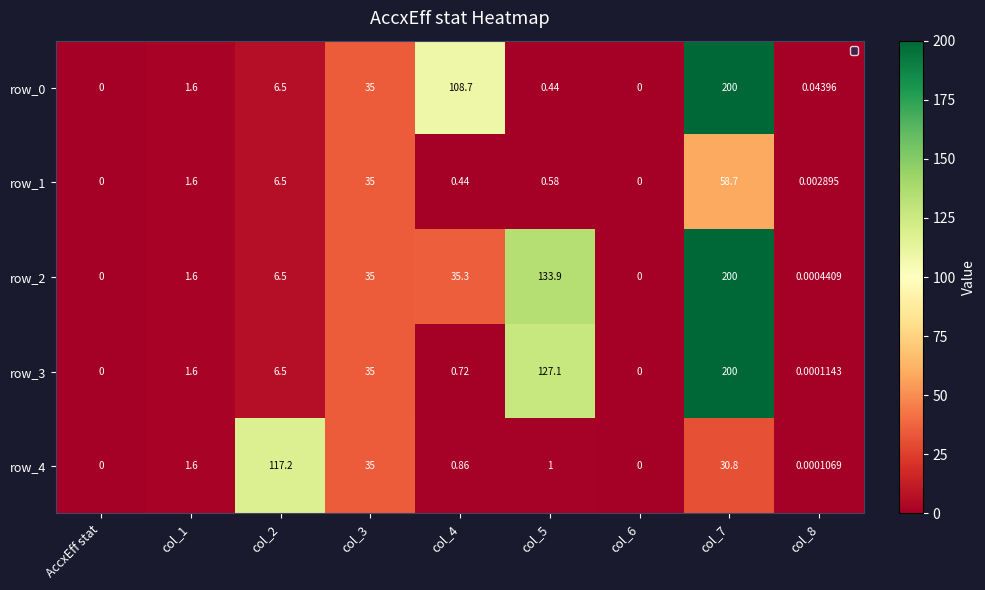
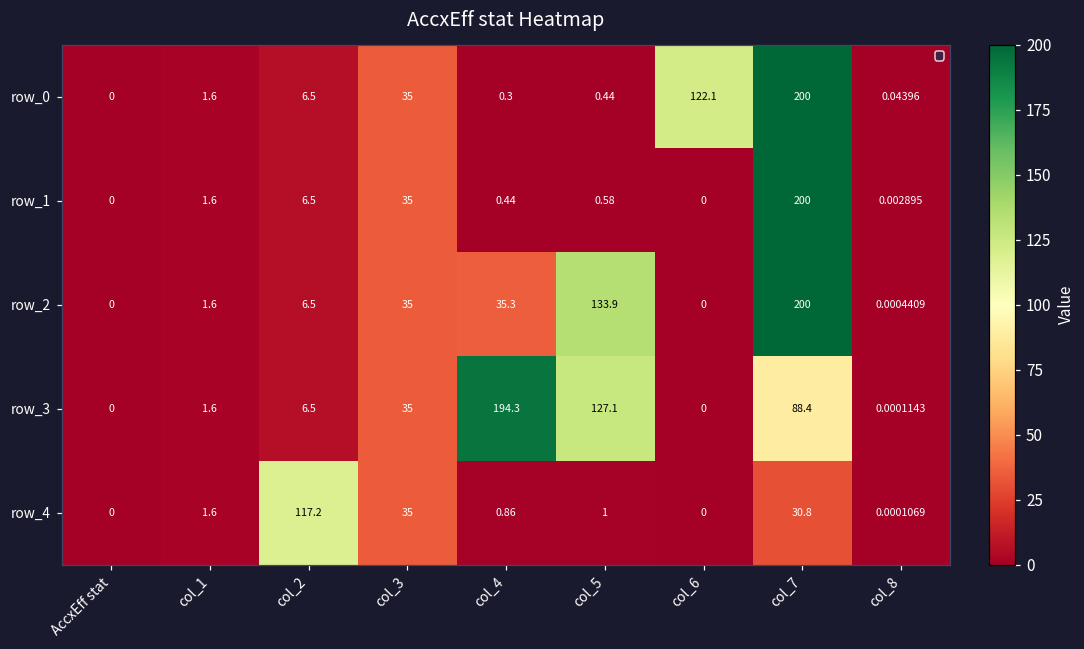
row_0, col_4: 108.7 -> 0.3
row_0, col_6: 0 -> 122.1
row_1, col_7: 58.7 -> 200
row_3, col_4: 0.72 -> 194.3
row_3, col_7: 200 -> 88.4
